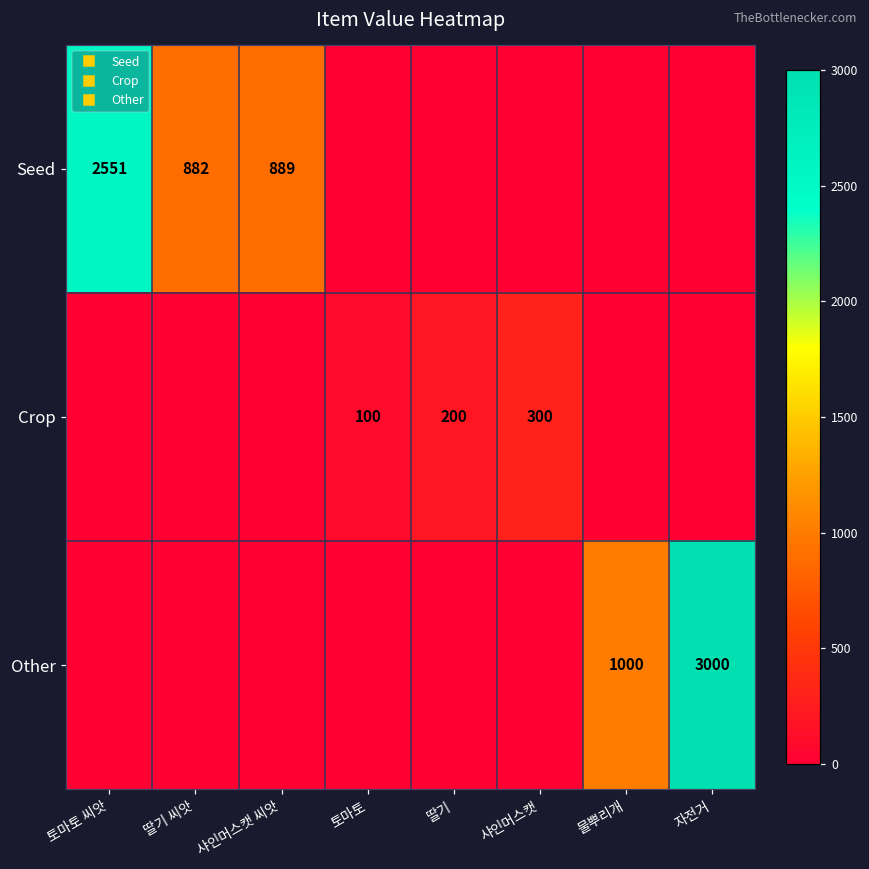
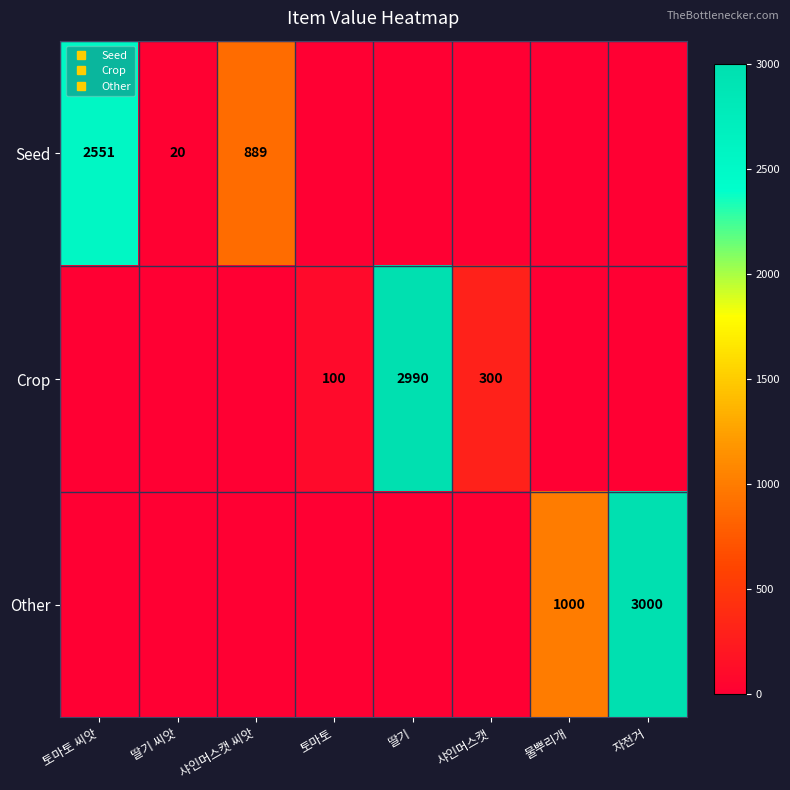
Seed, 딸기 씨앗: 882 -> 20
Crop, 딸기: 200 -> 2990
